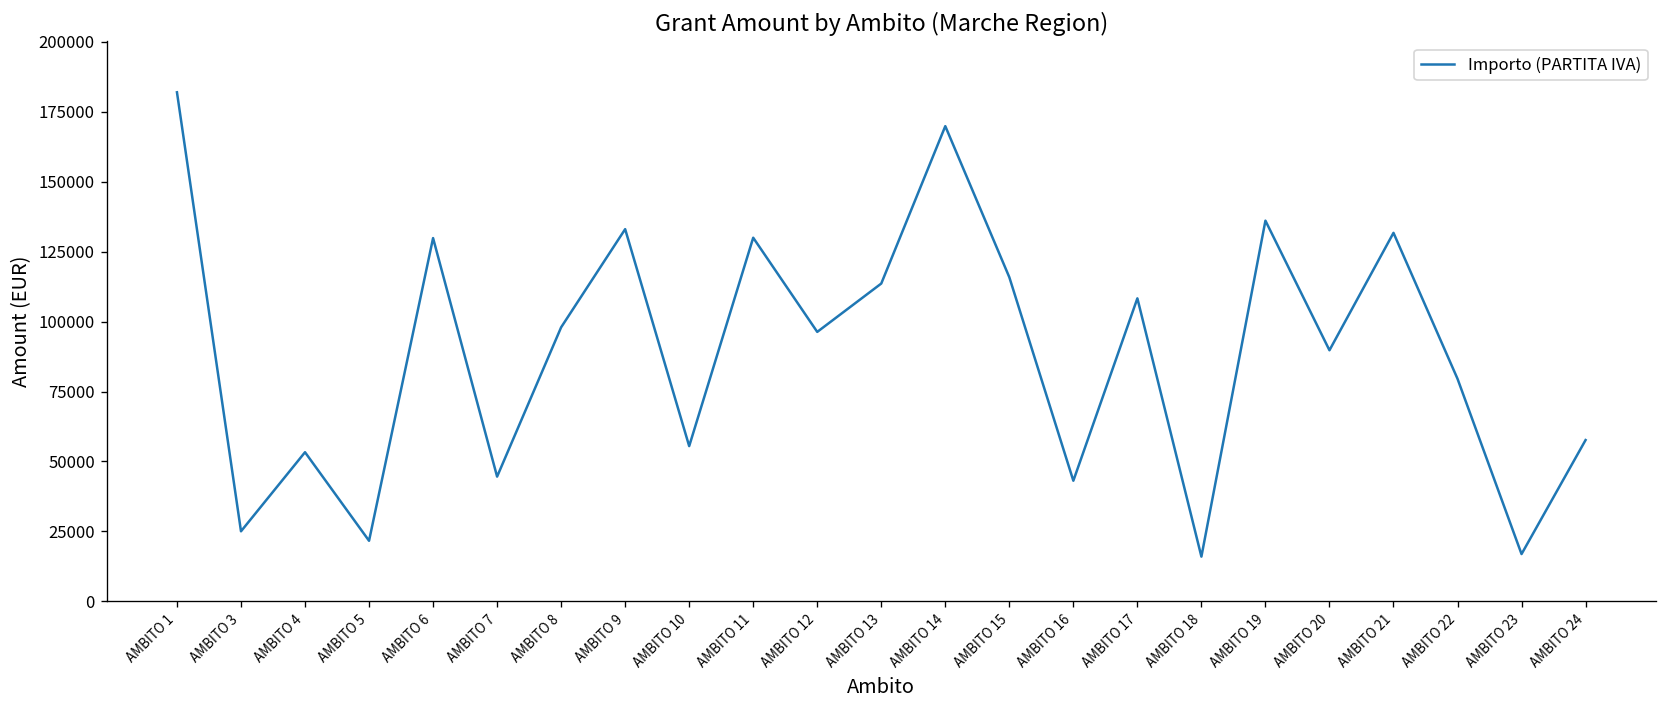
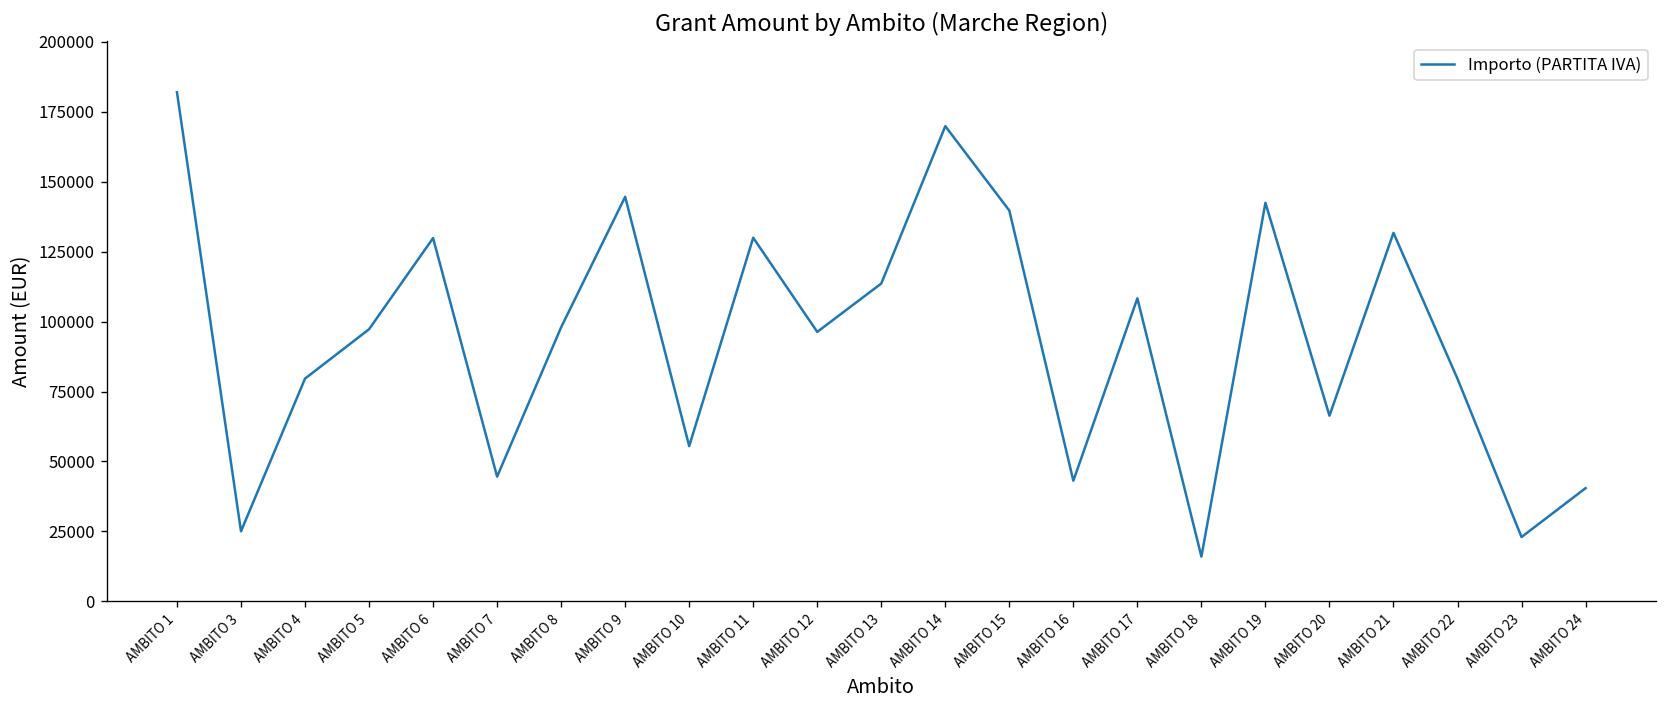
AMBITO 4: 53000 -> 80000
AMBITO 5: 22000 -> 97000
AMBITO 9: 133000 -> 145000
AMBITO 15: 116000 -> 140000
AMBITO 19: 136000 -> 142000
AMBITO 20: 90000 -> 66000
AMBITO 23: 17000 -> 23000
AMBITO 24: 58000 -> 40000
